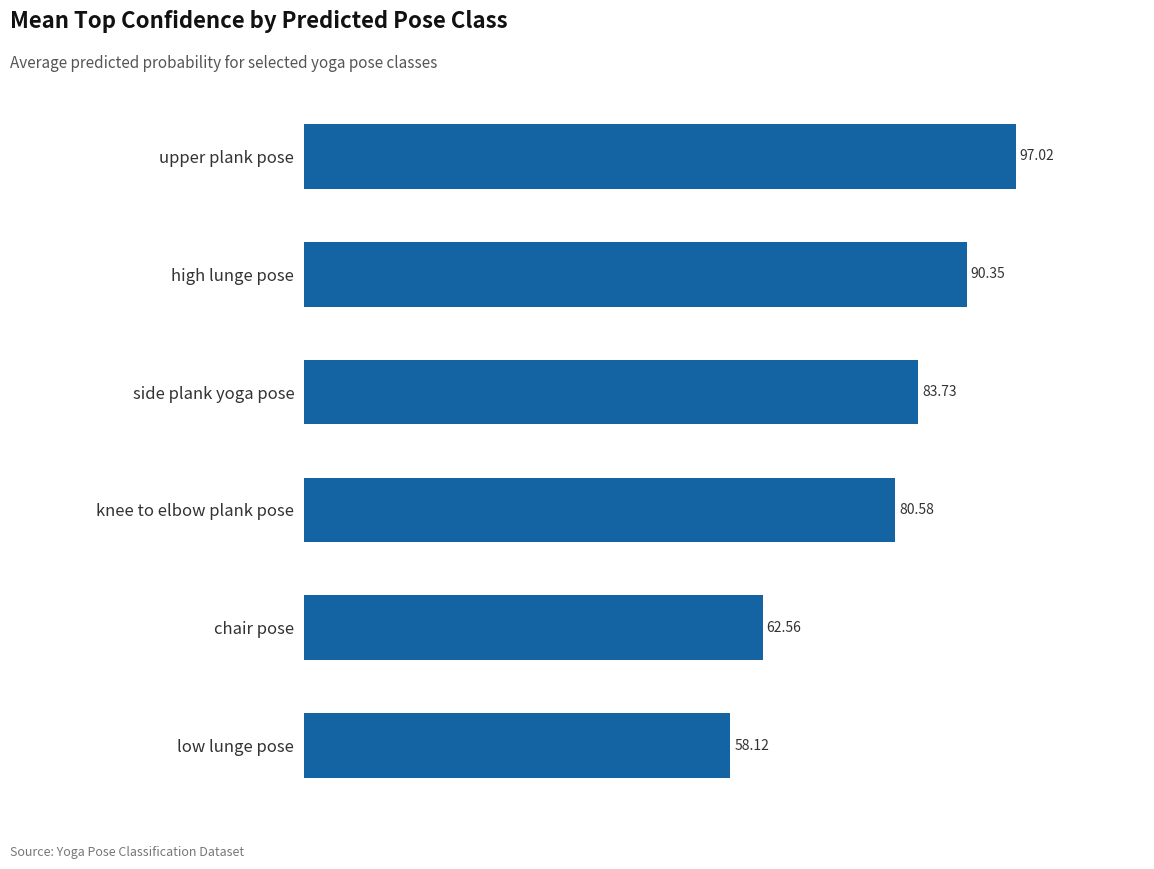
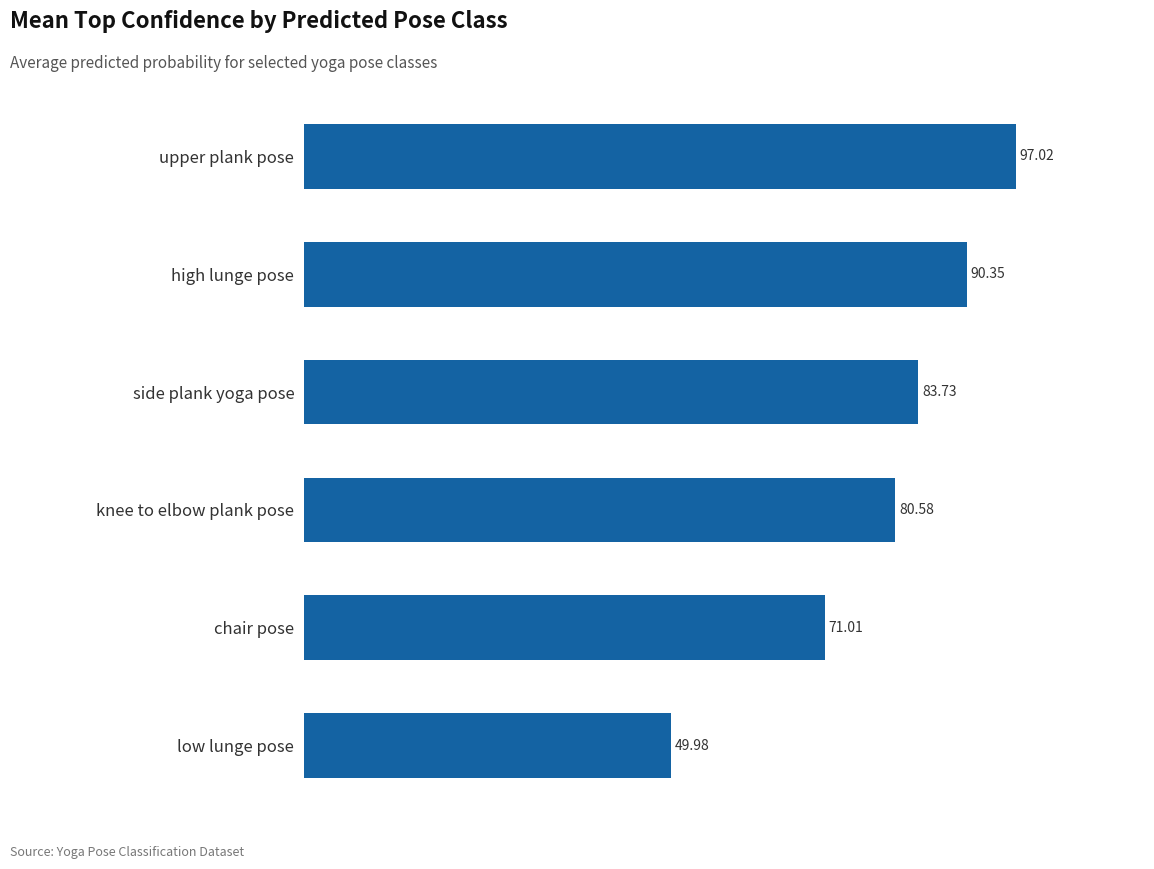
chair pose: 62.56 -> 71.01
low lunge pose: 58.12 -> 49.98
